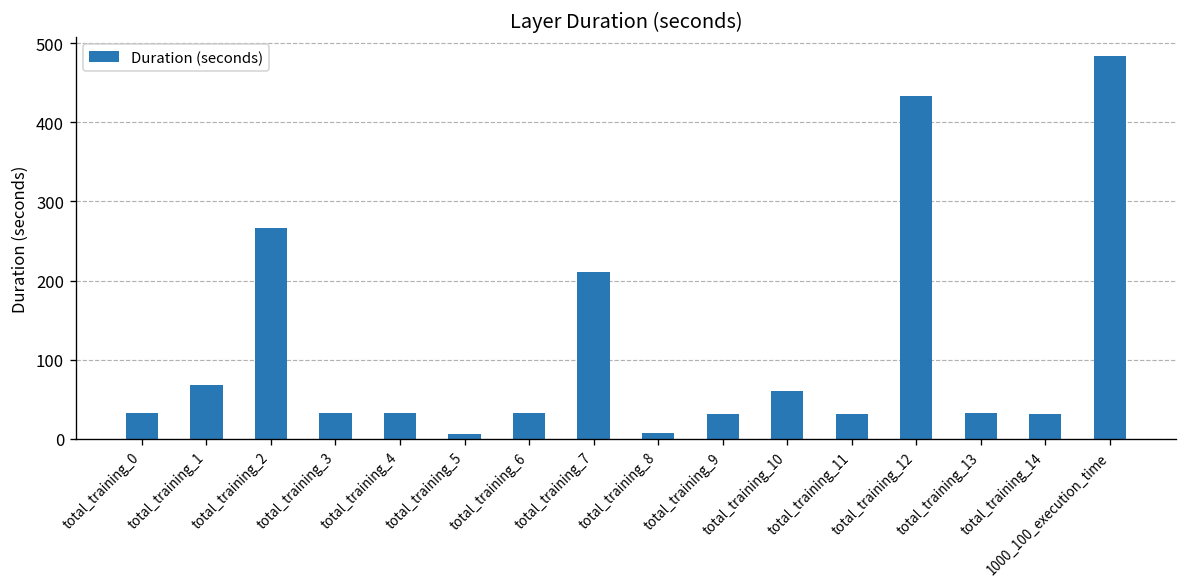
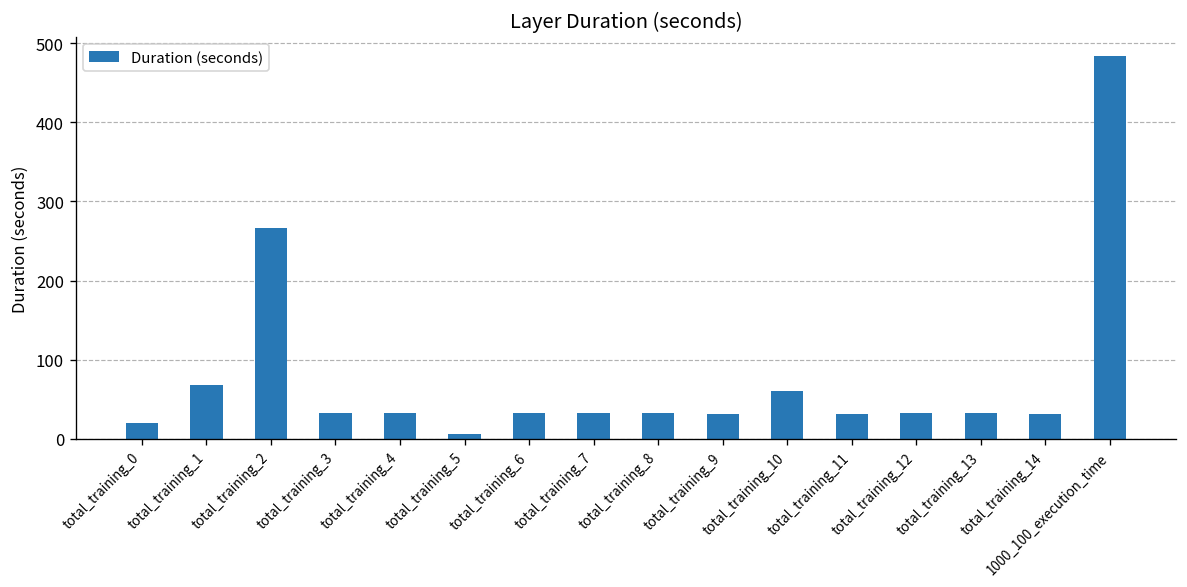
total_training_0: 30 -> 20
total_training_7: 210 -> 30
total_training_8: 10 -> 30
total_training_12: 430 -> 30
